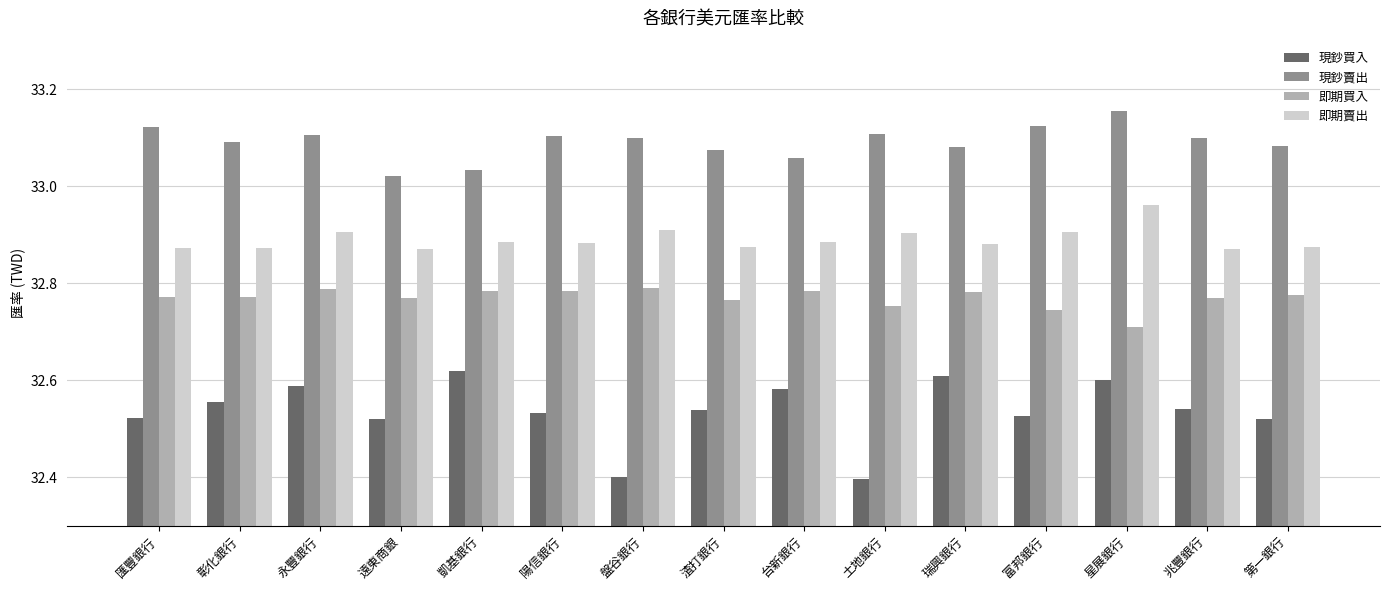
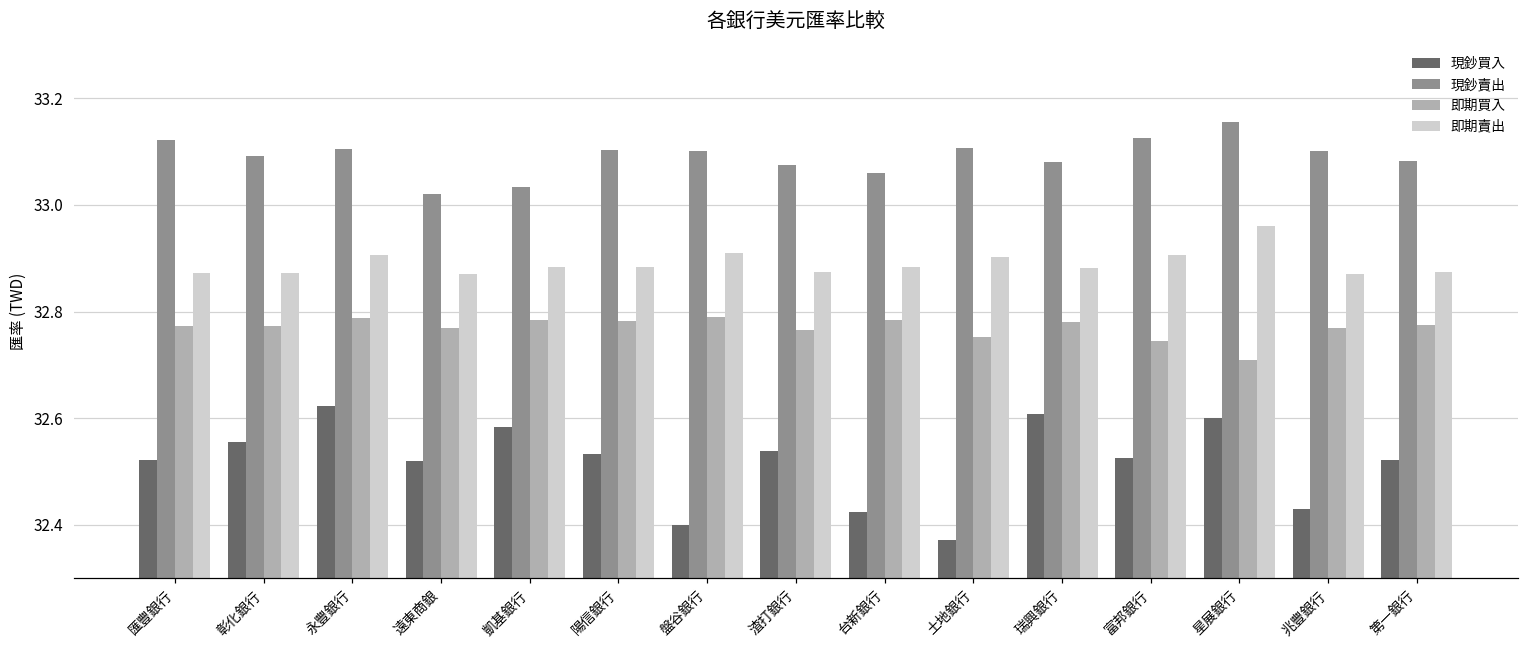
現鈔買入, 永豐銀行: 32.59 -> 32.62
現鈔買入, 凱基銀行: 32.62 -> 32.58
現鈔買入, 台新銀行: 32.58 -> 32.43
現鈔買入, 土地銀行: 32.40 -> 32.37
現鈔買入, 兆豐銀行: 32.54 -> 32.43
